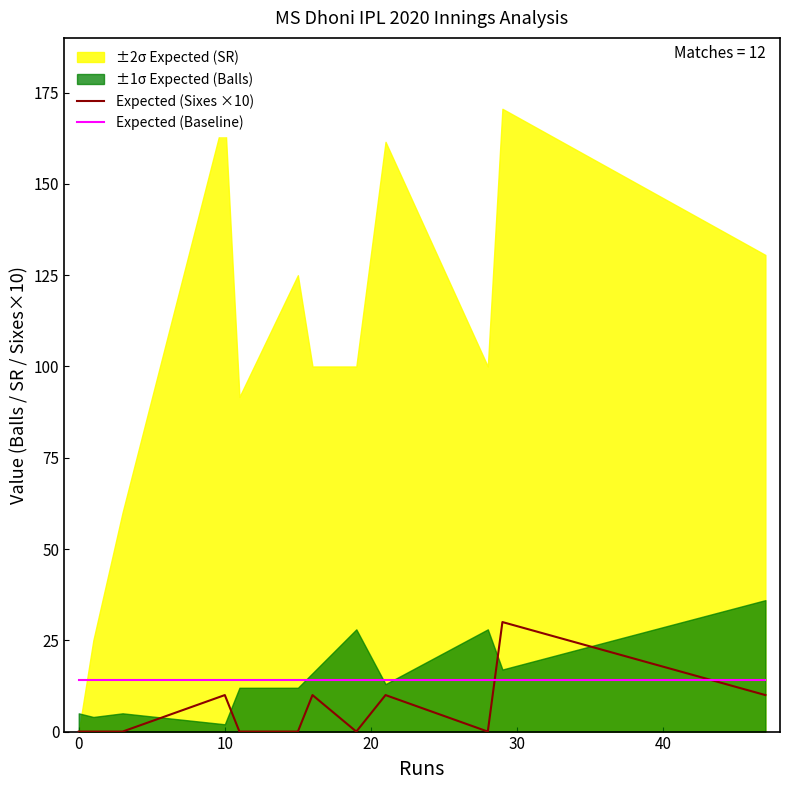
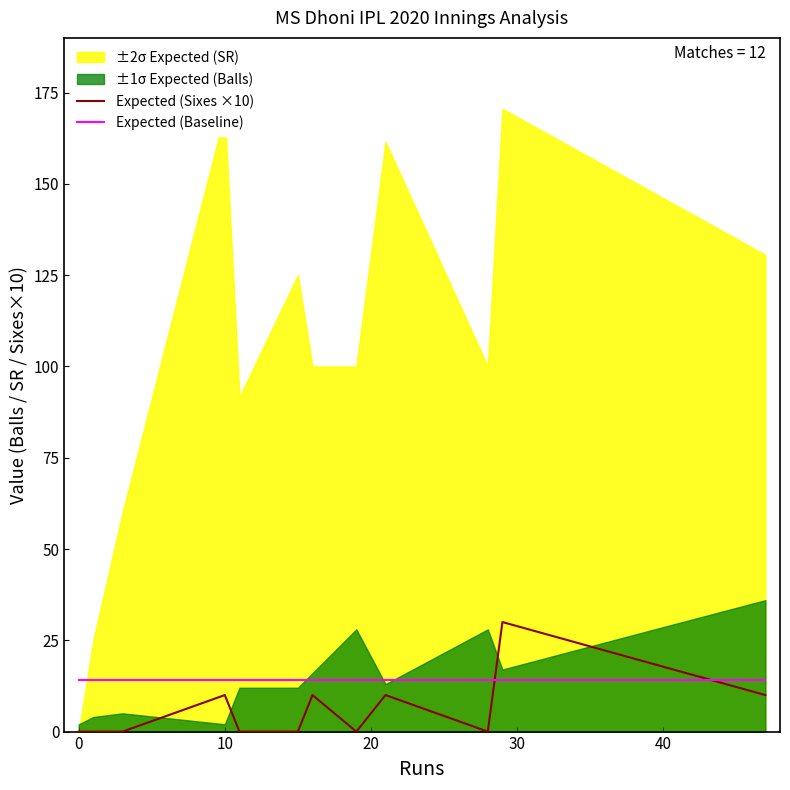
±1σ Expected (Balls), 0: 5 -> 2
